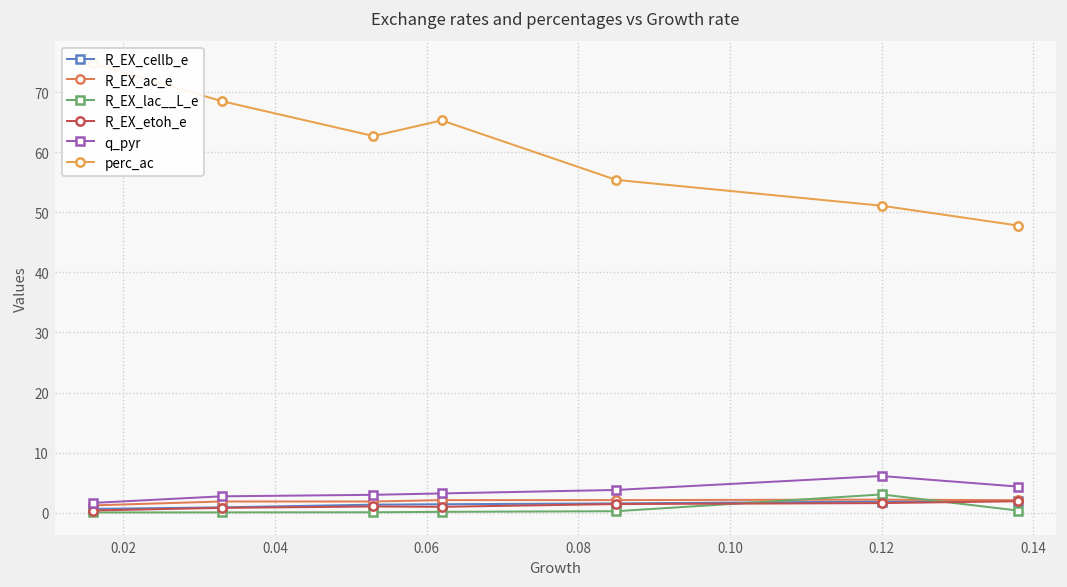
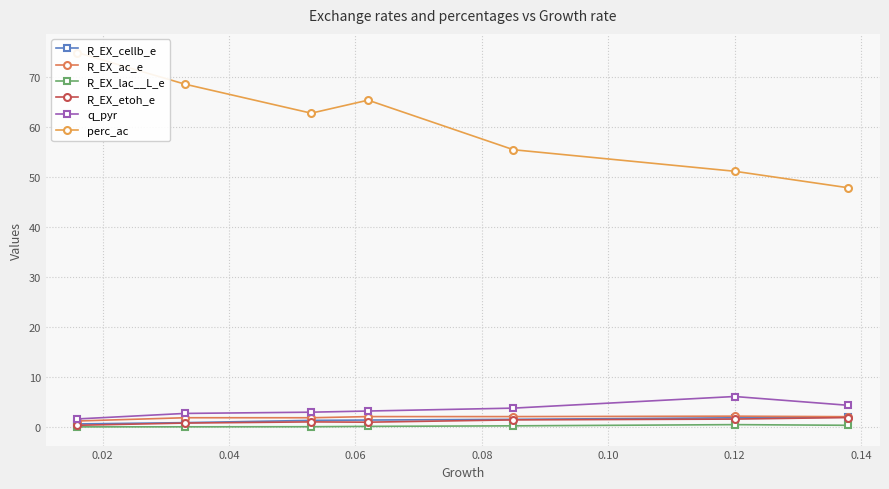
R_EX_lac__L_e, 0.12: 3 -> 0
